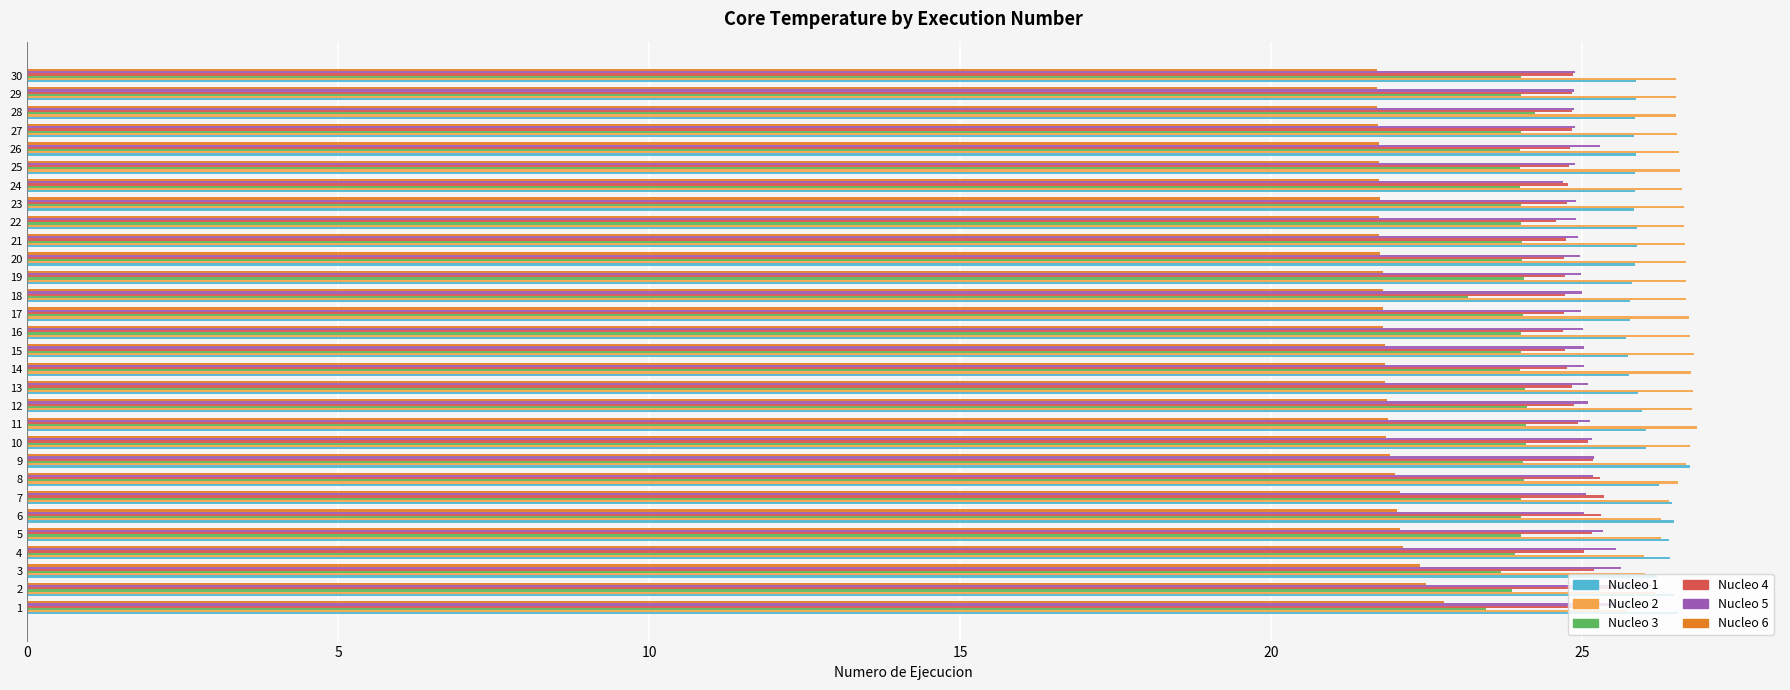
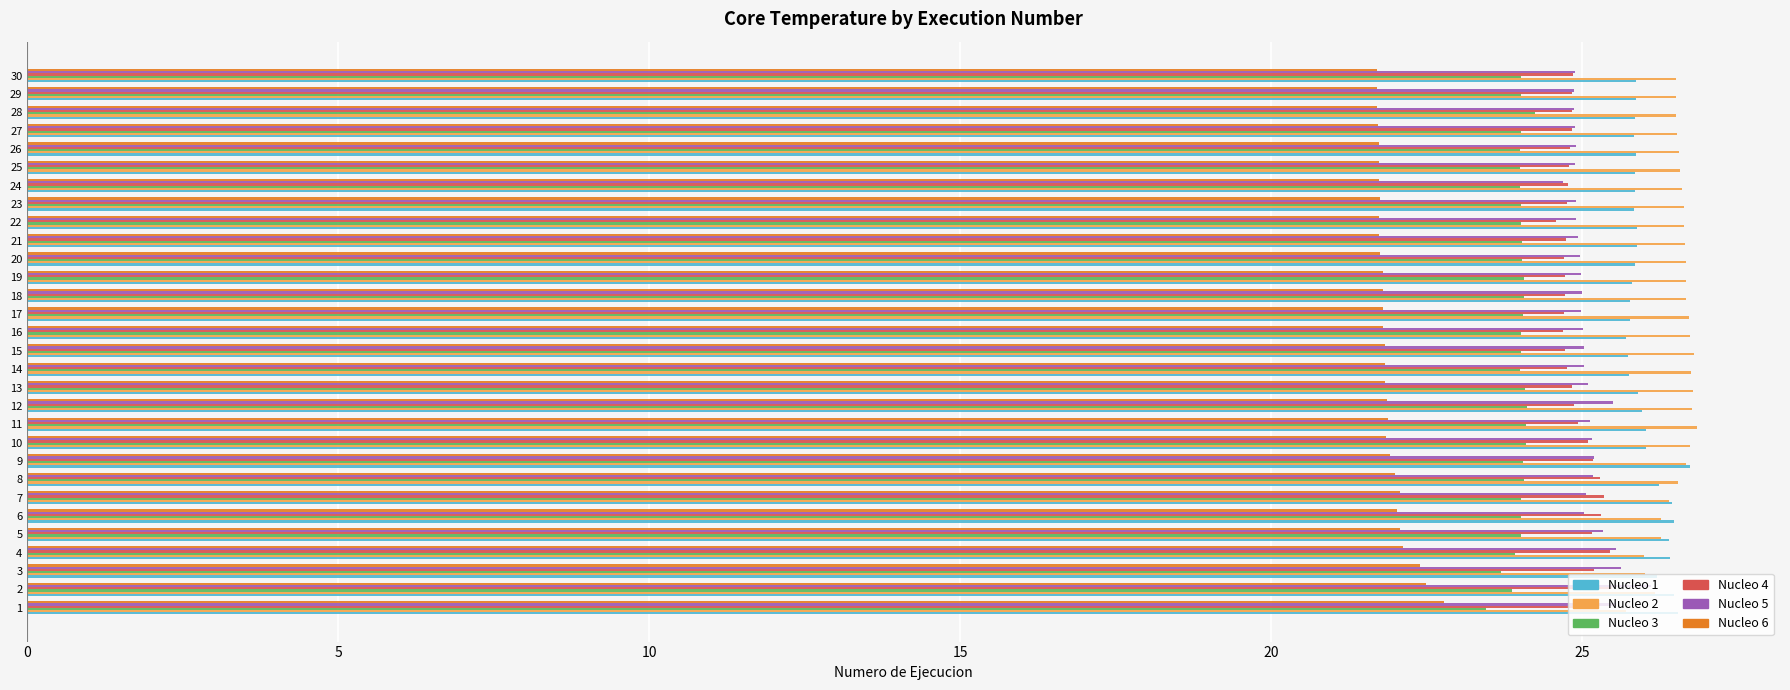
Nucleo 5, 26: 25.3 -> 24.9
Nucleo 3, 18: 23.2 -> 24.1
Nucleo 5, 12: 25.1 -> 25.5
Nucleo 4, 4: 25.0 -> 25.5
